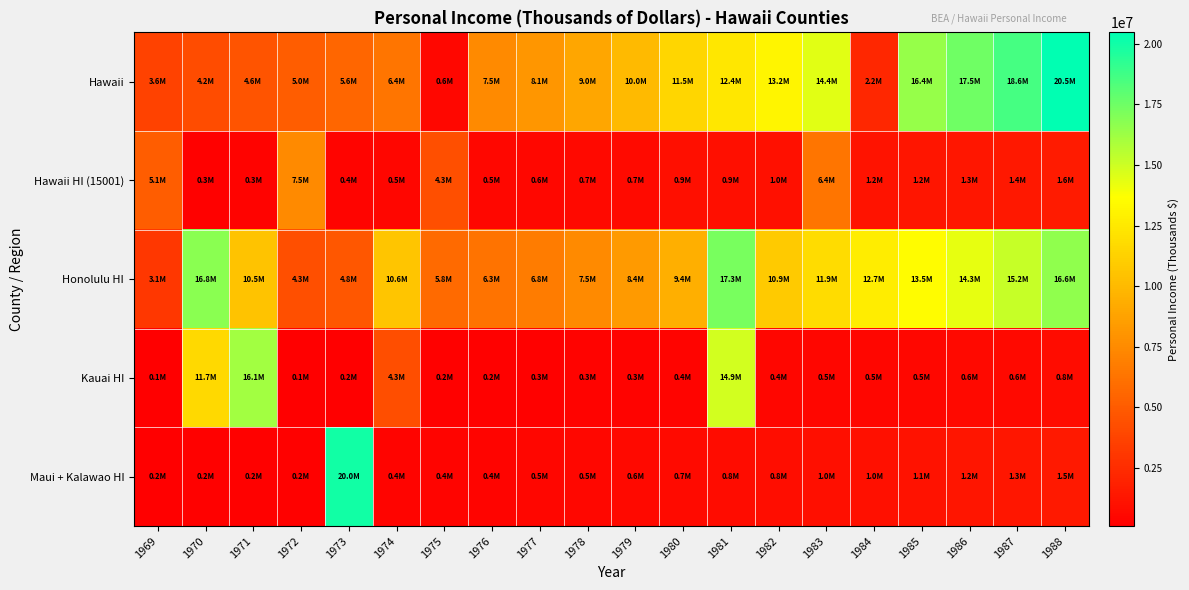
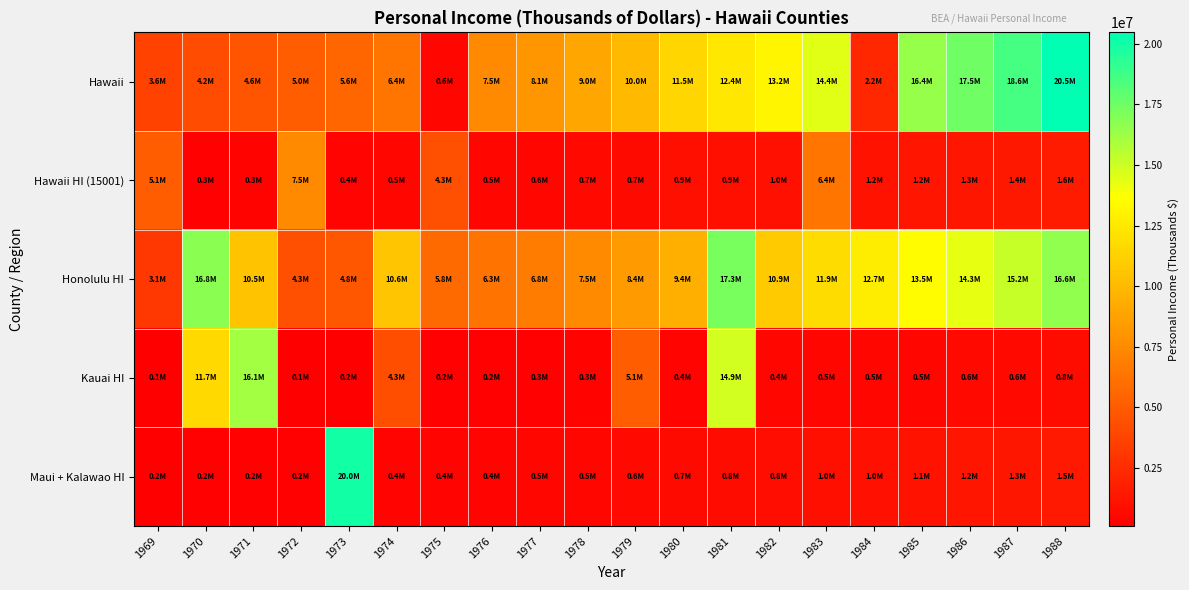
Kauai HI, 1979: 0.3M -> 5.1M
